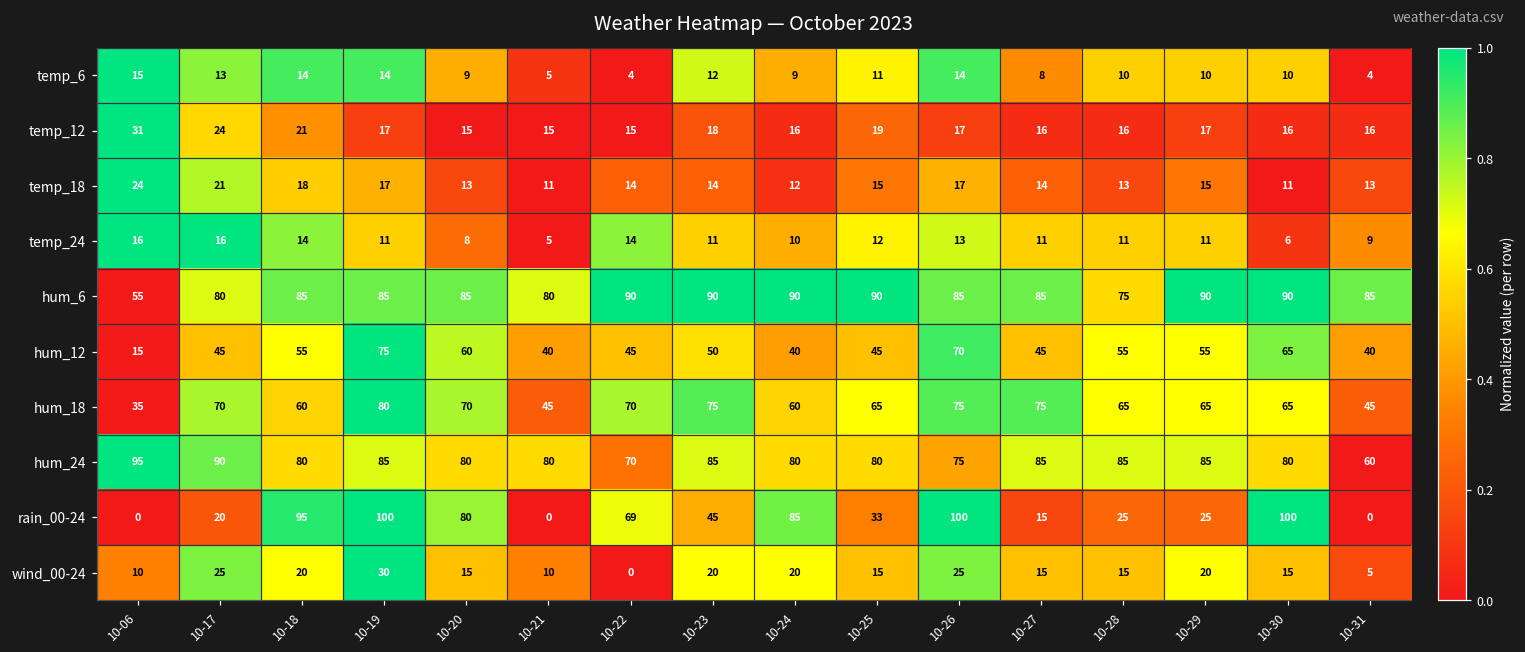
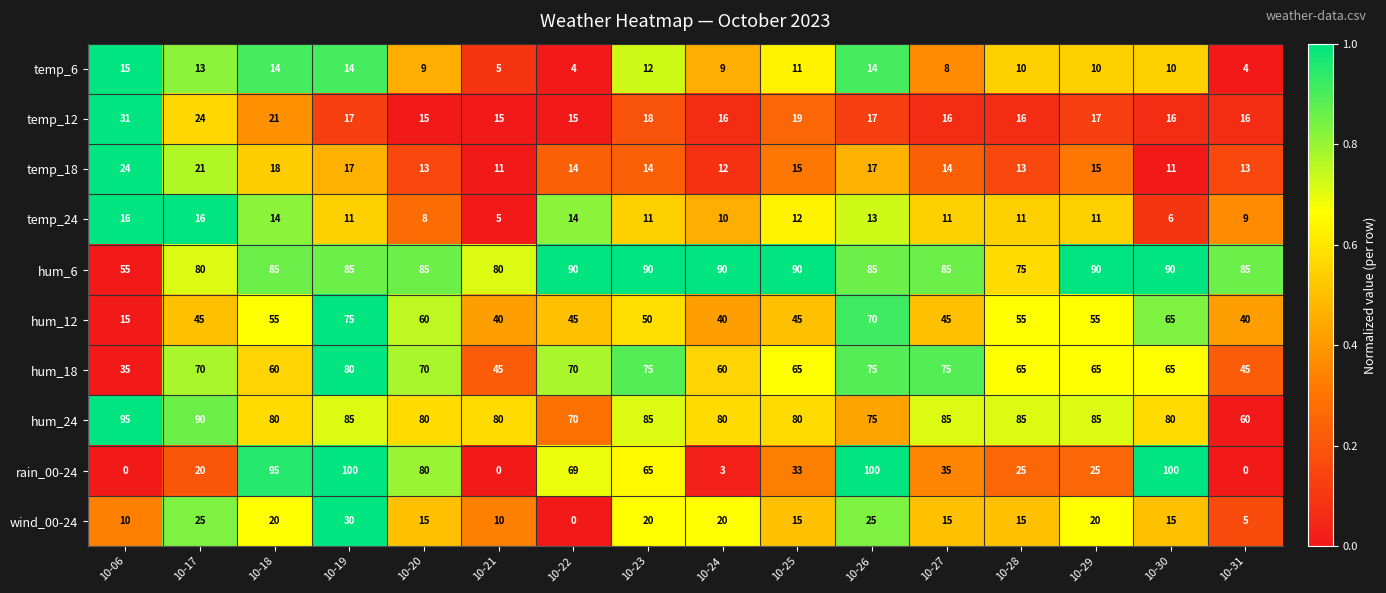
rain_00-24, 10-23: 45 -> 65
rain_00-24, 10-24: 85 -> 3
rain_00-24, 10-27: 15 -> 35
